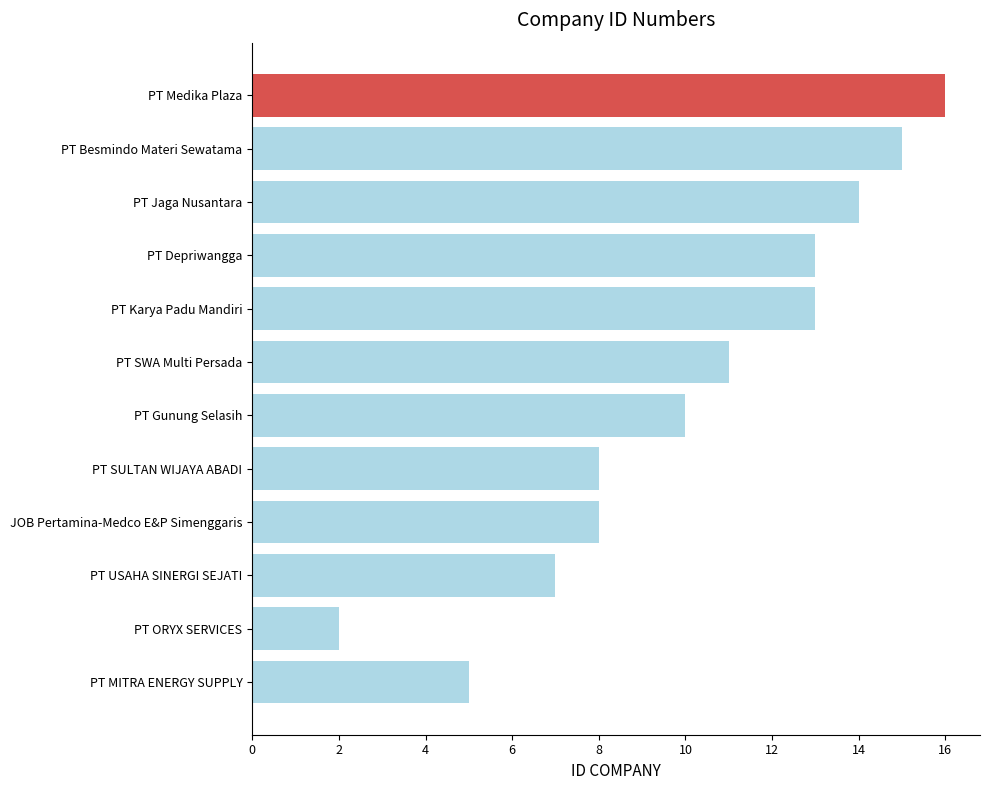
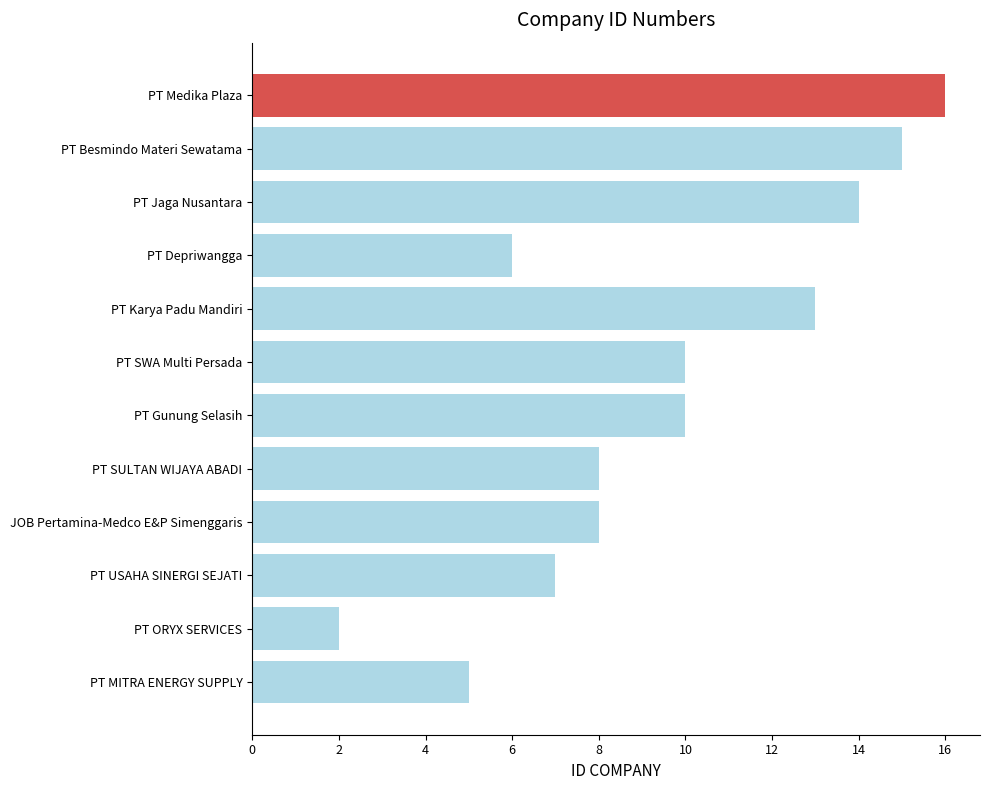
PT Depriwangga: 13 -> 6
PT SWA Multi Persada: 11 -> 10
